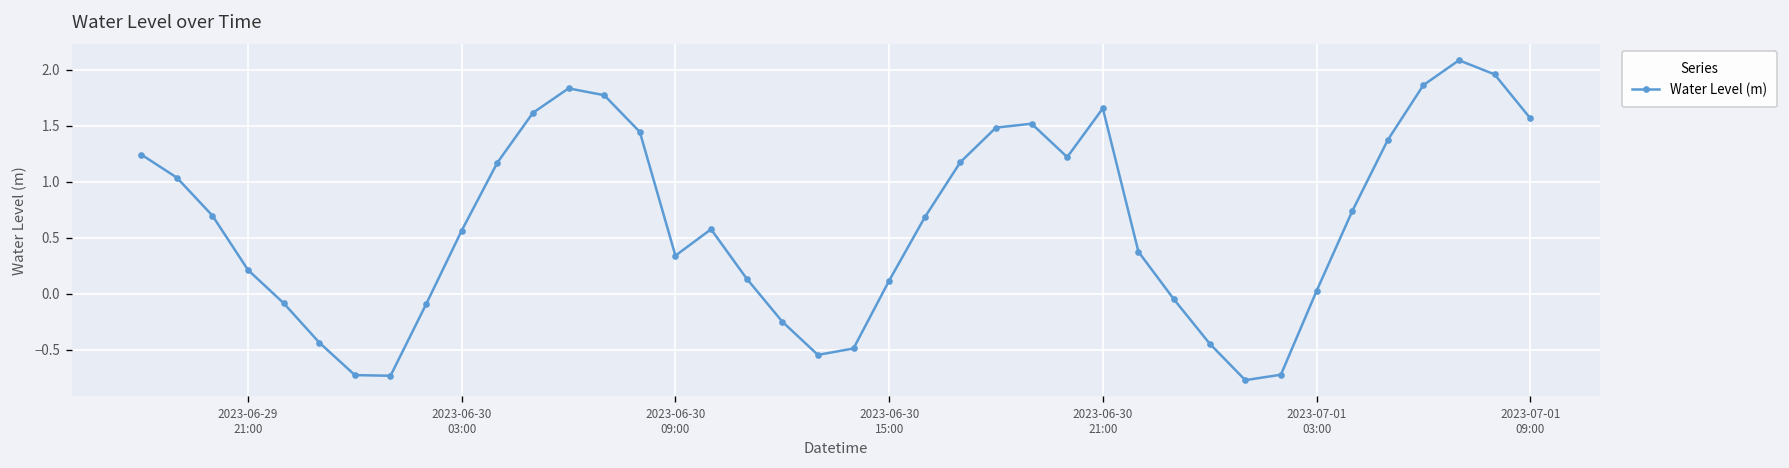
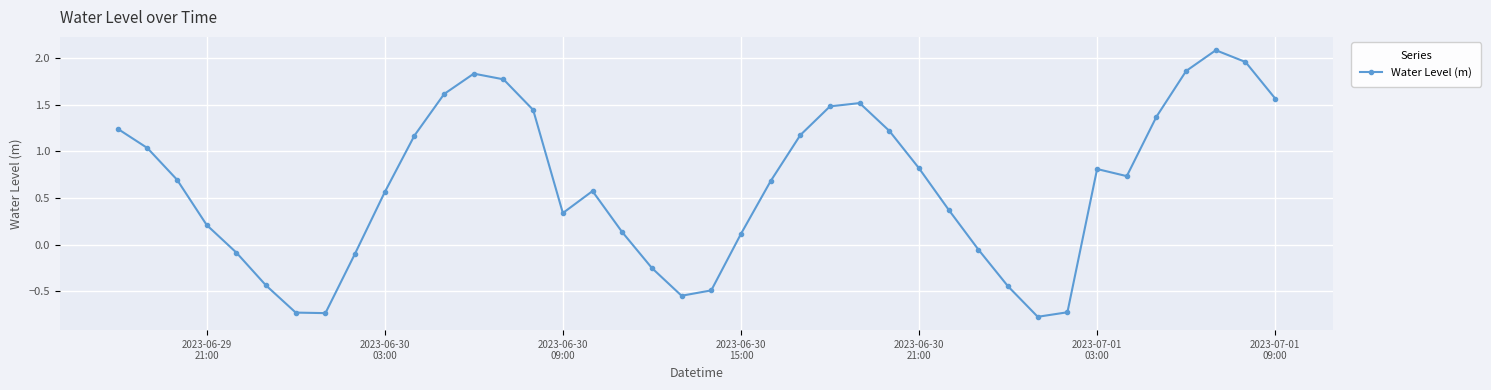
2023-06-30 21:00: 1.7 -> 0.8
2023-07-01 03:00: 0.0 -> 0.8
